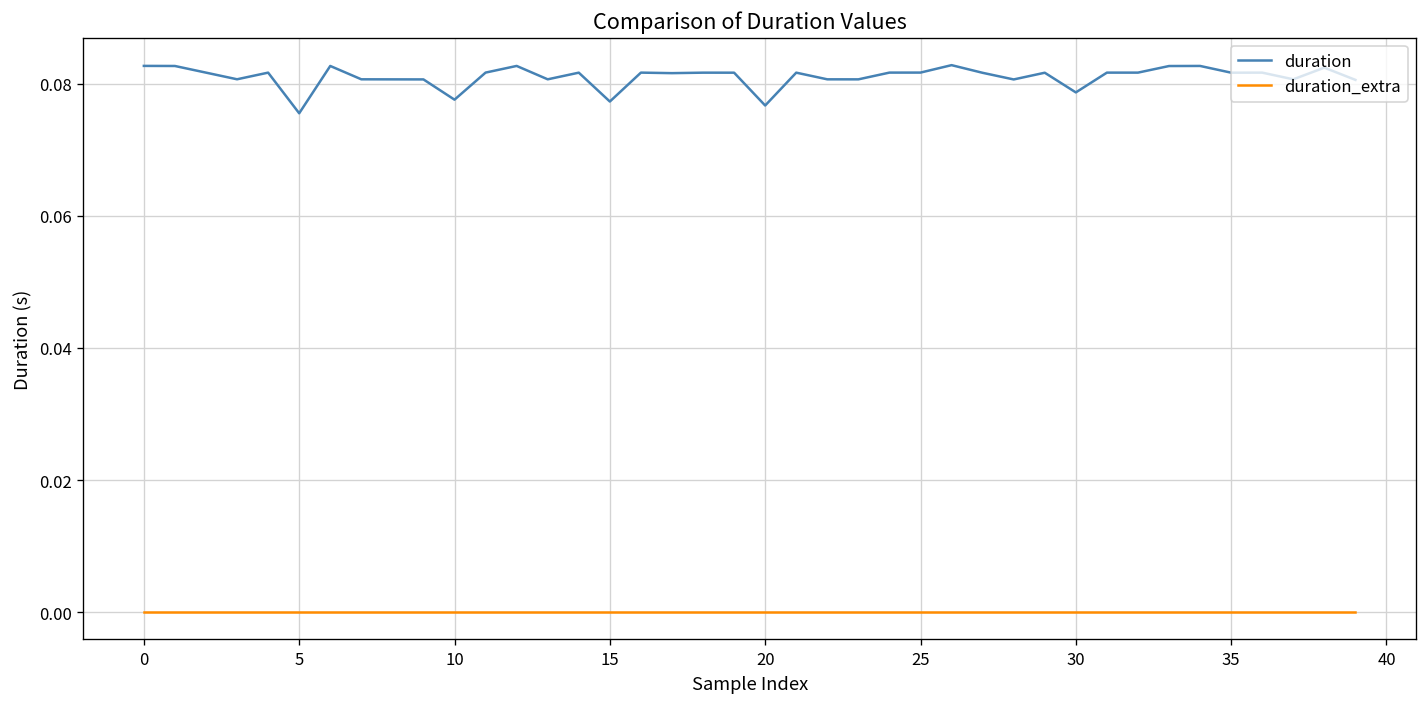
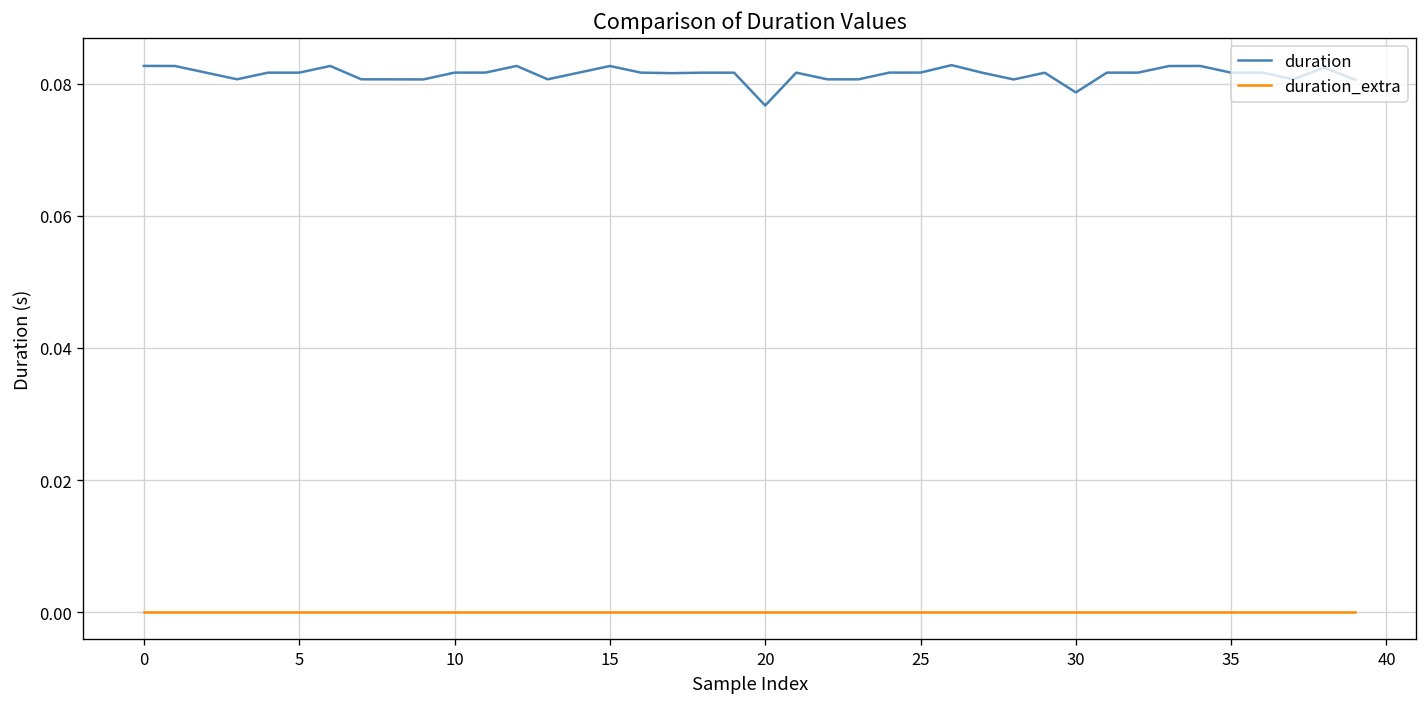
duration, 5: 0.076 -> 0.082
duration, 10: 0.078 -> 0.082
duration, 15: 0.077 -> 0.083
